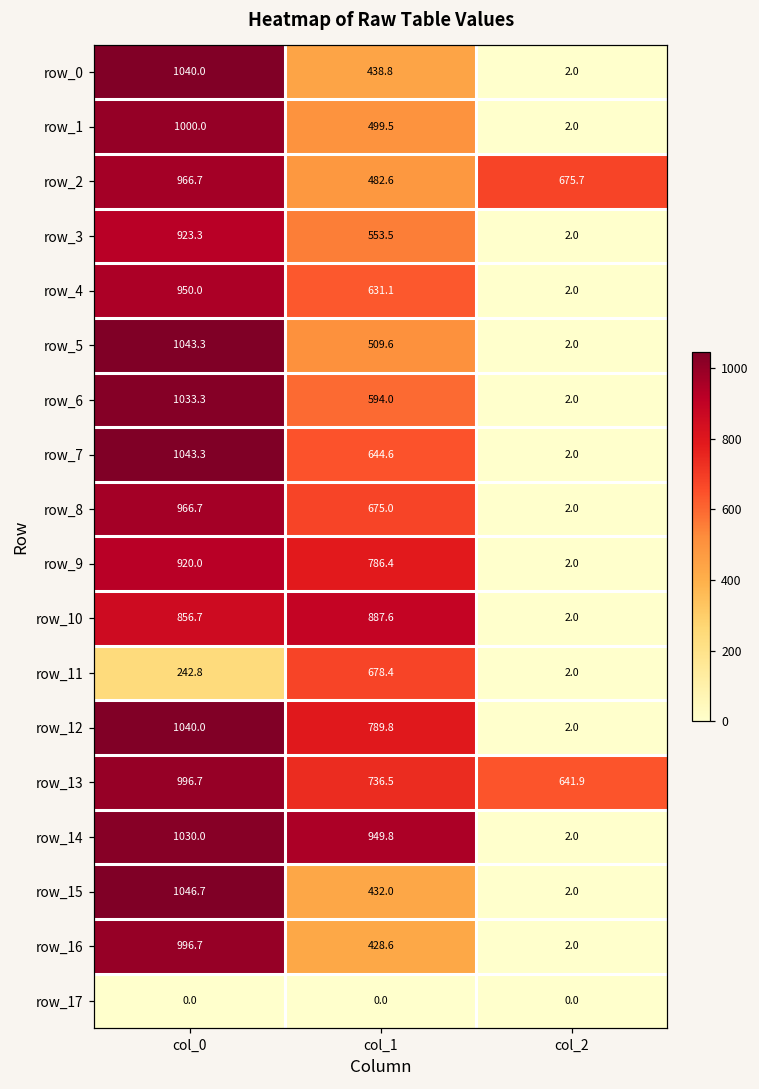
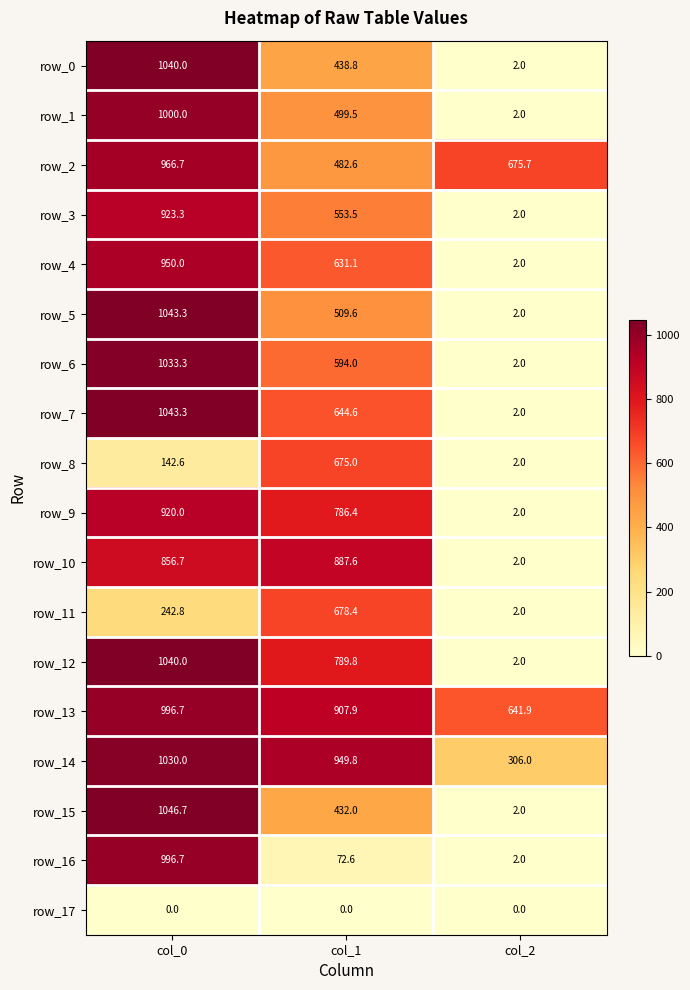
row_8, col_0: 966.7 -> 142.6
row_13, col_1: 736.5 -> 907.9
row_14, col_2: 2.0 -> 306.0
row_16, col_1: 428.6 -> 72.6
